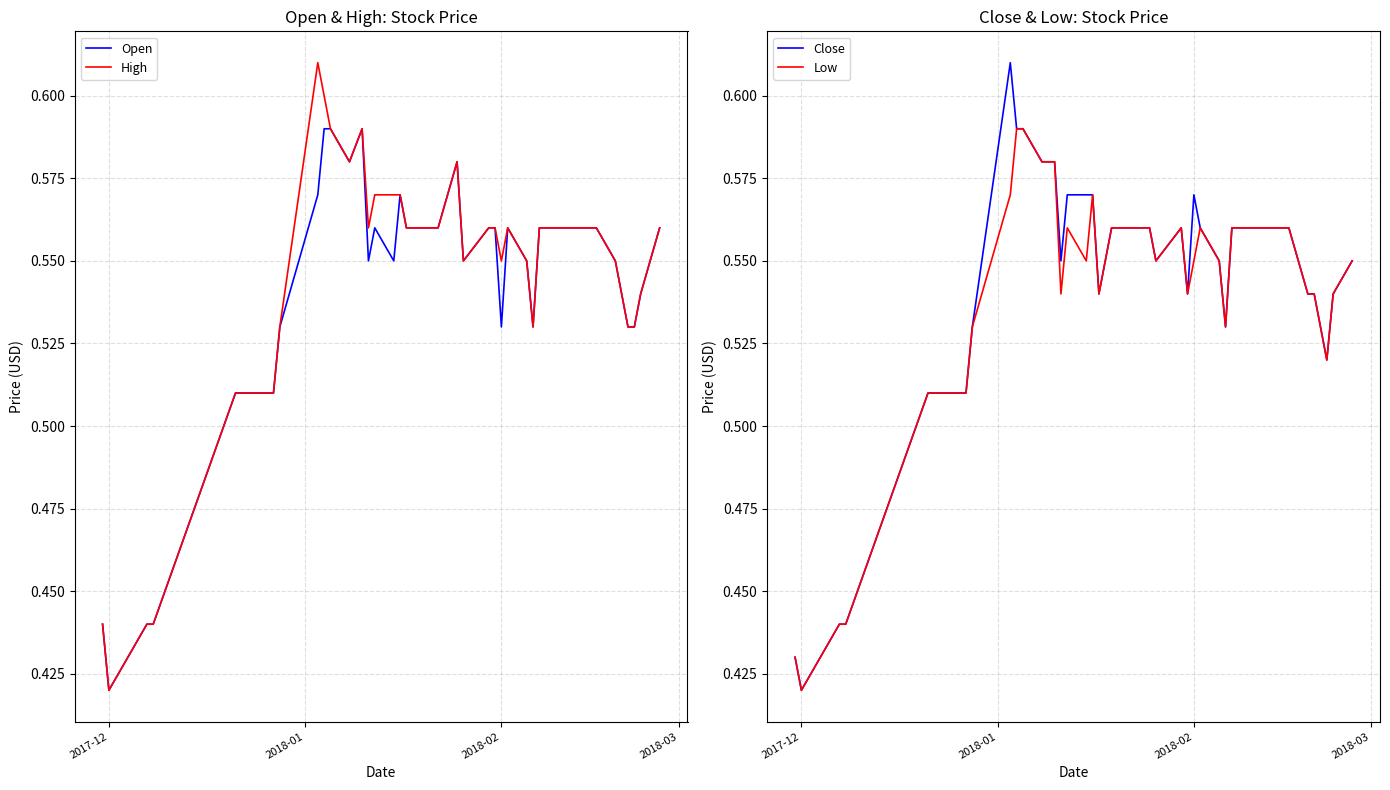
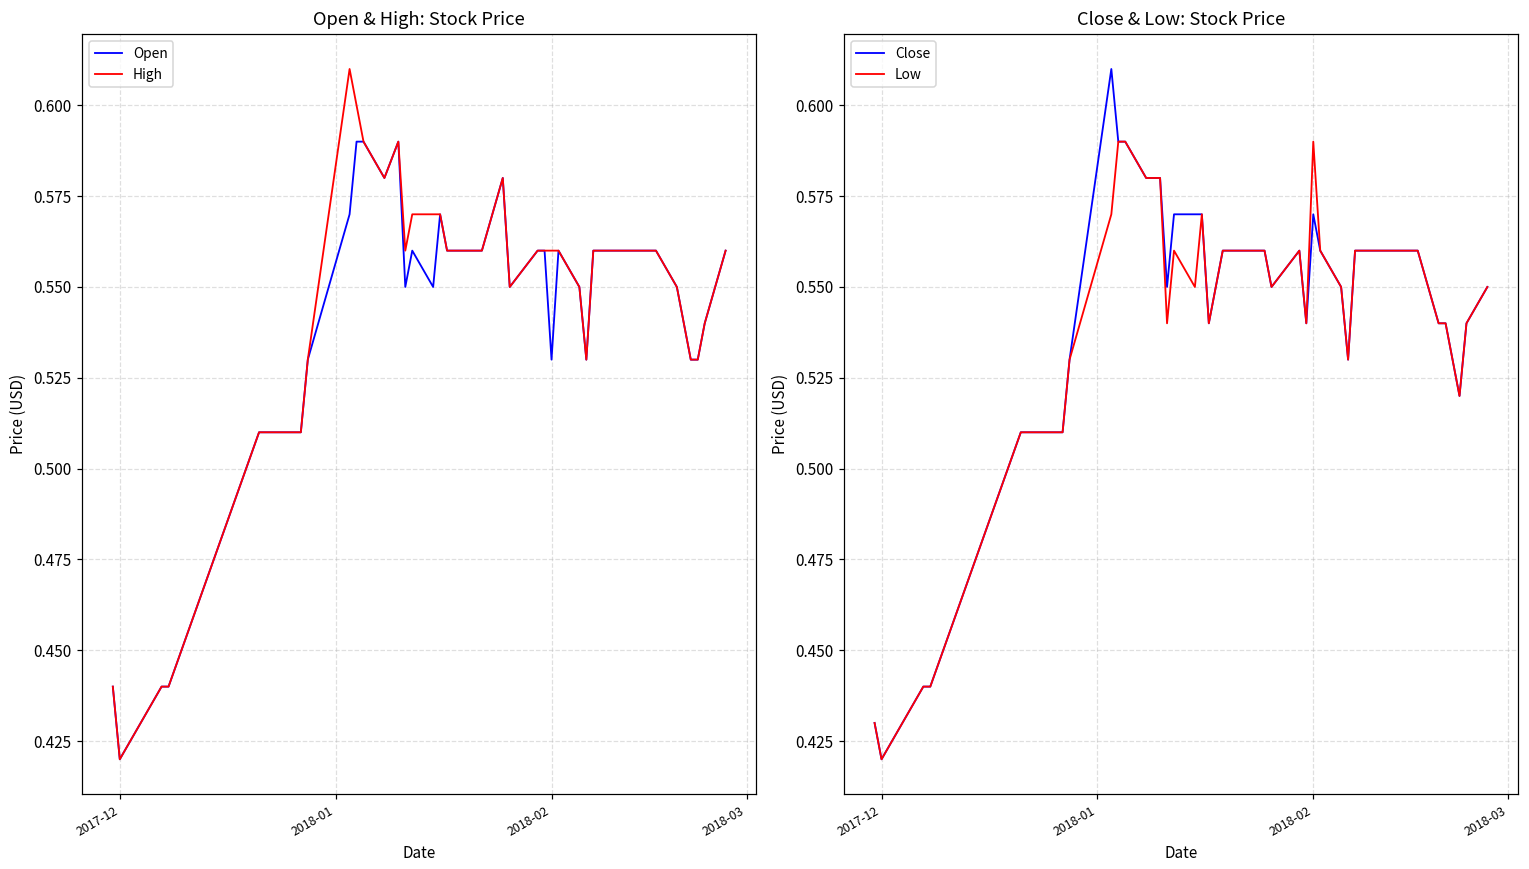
Open & High: Stock Price, High, 2018-02: 0.55 -> 0.56
Close & Low: Stock Price, Low, 2018-02: 0.55 -> 0.59
